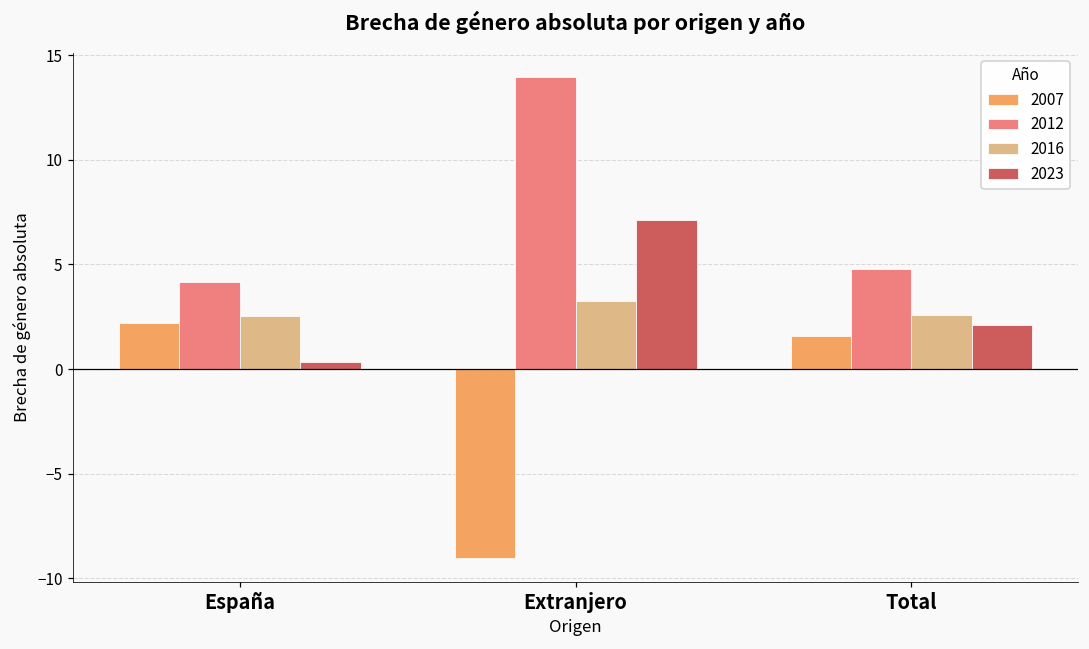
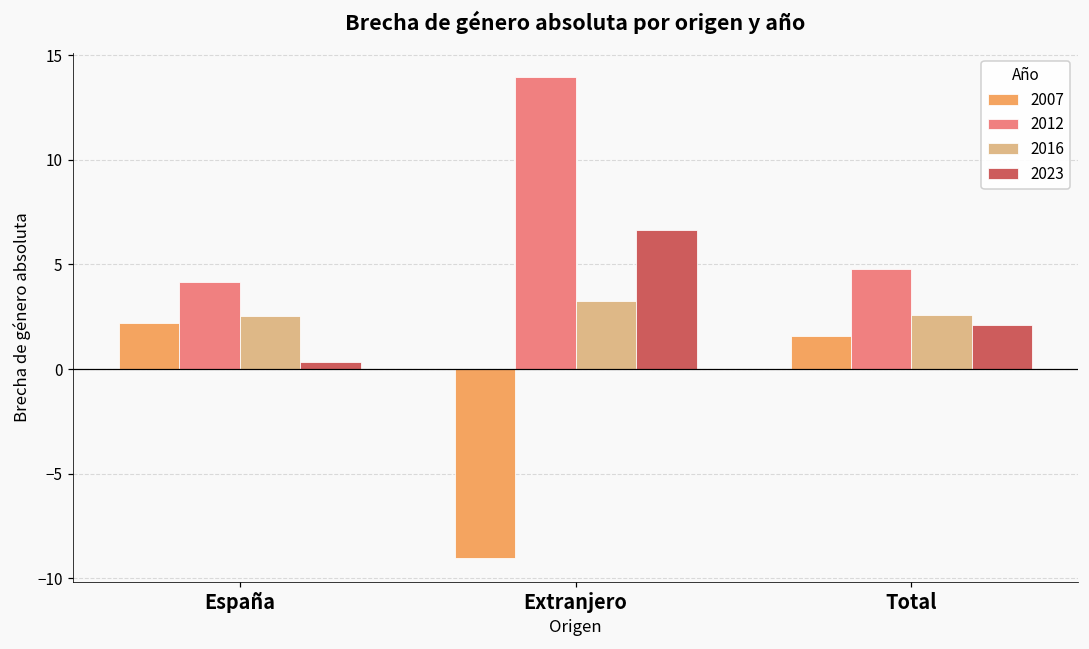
2023, Extranjero: 7.1 -> 6.6
